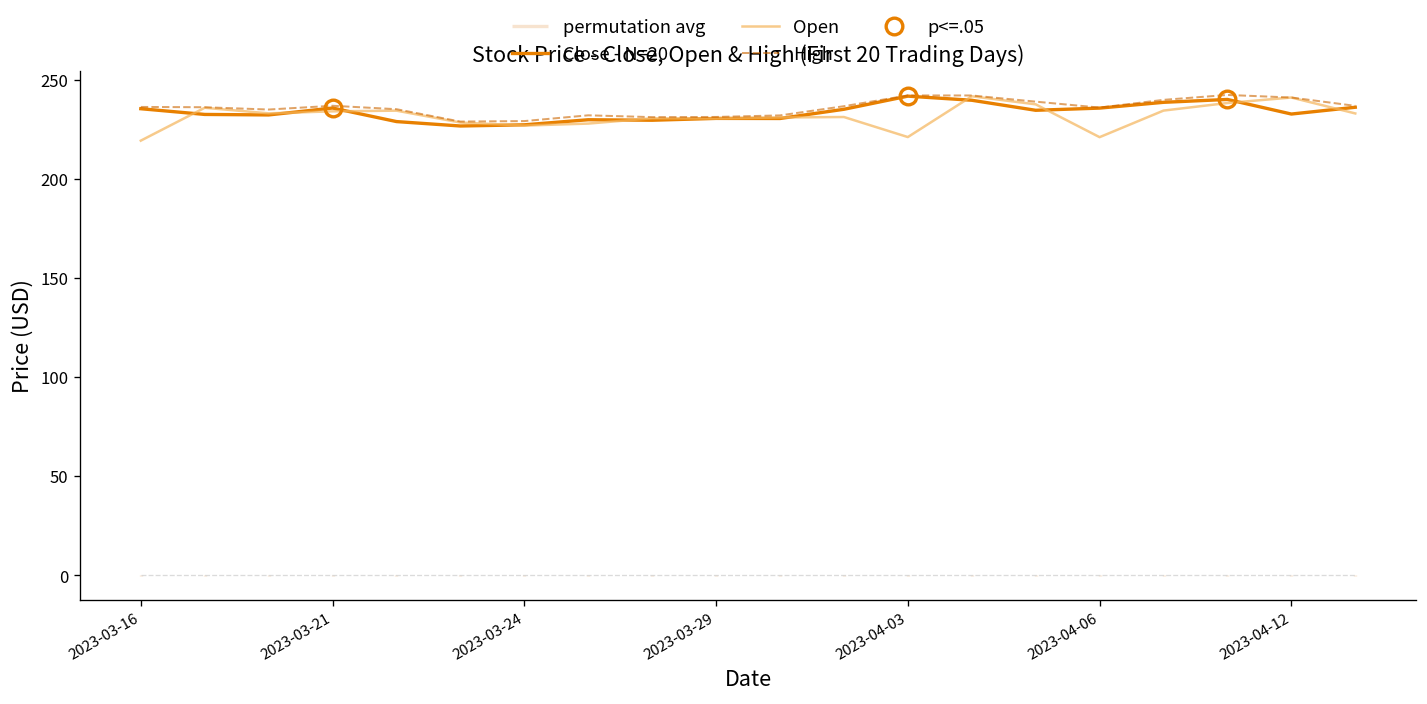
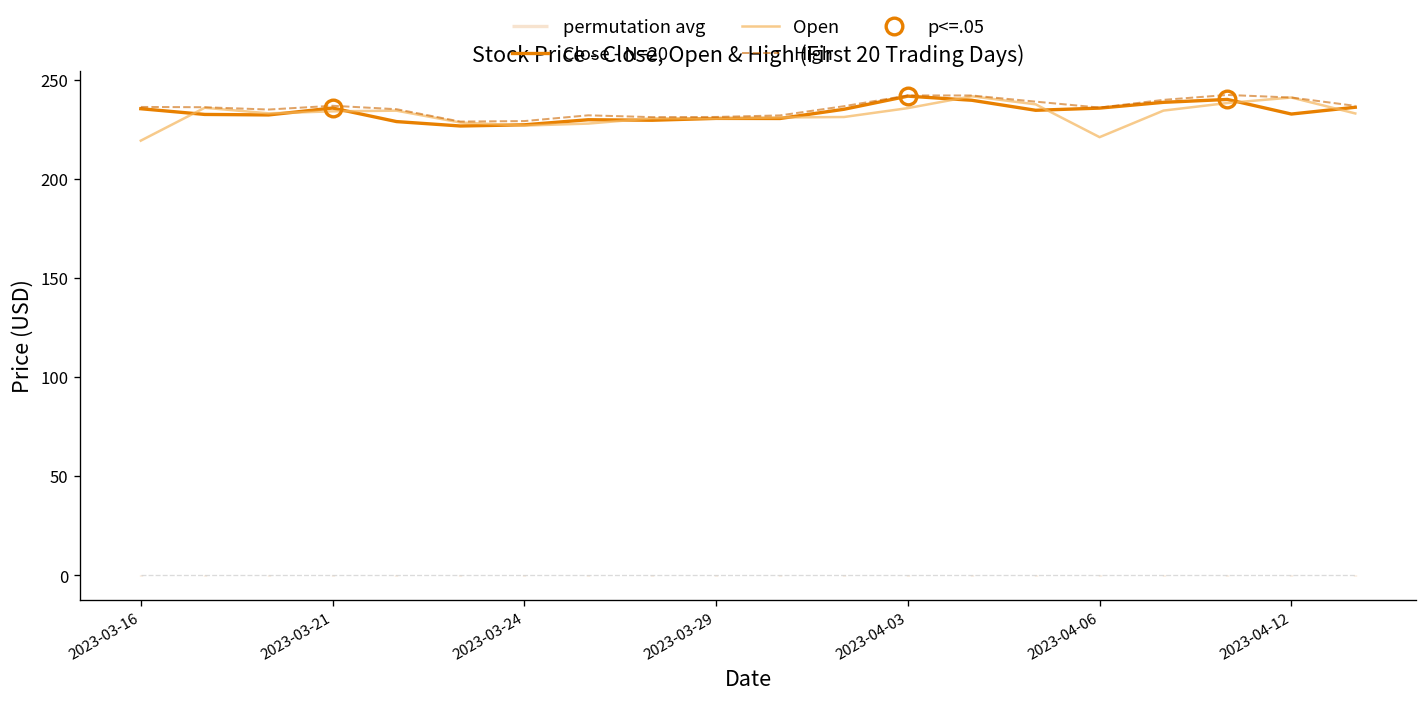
Open, 2023-04-03: 221 -> 236
